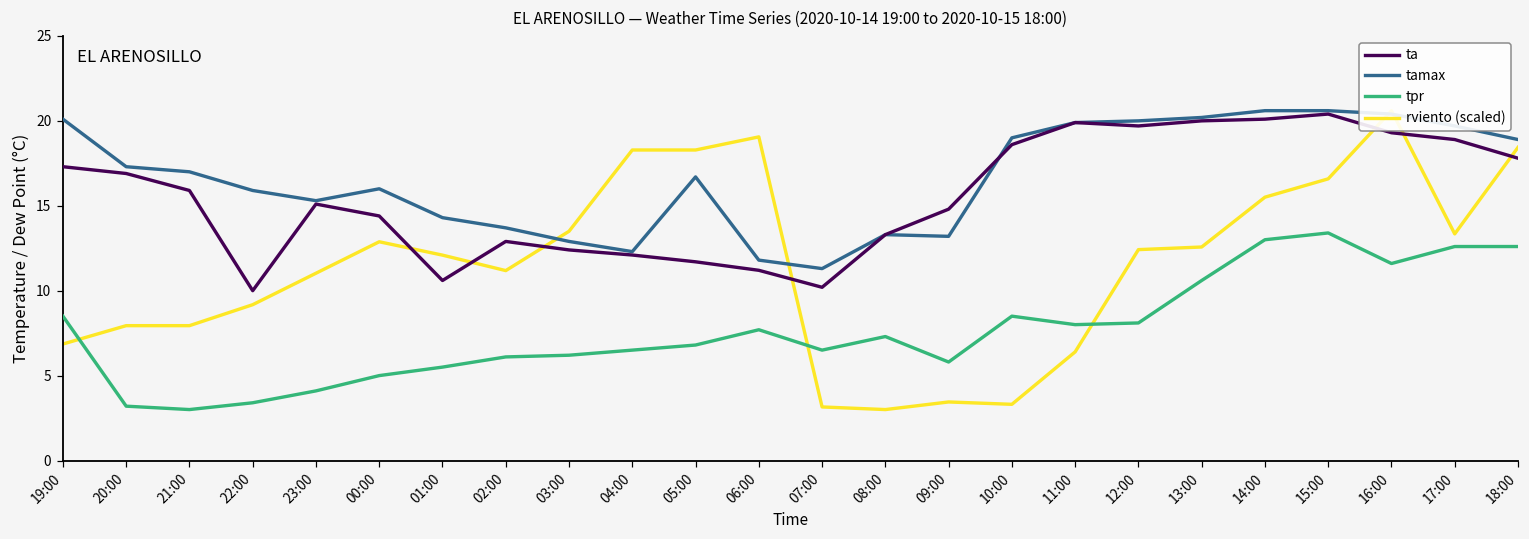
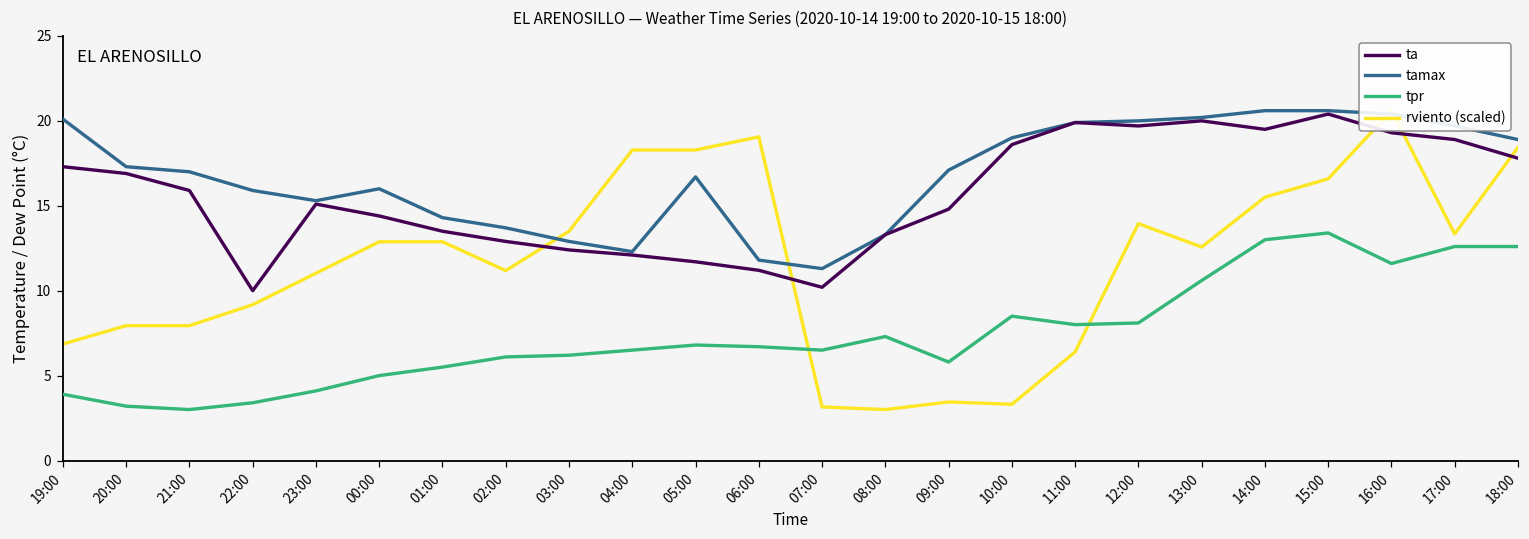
tpr, 19:00: 8.5 -> 3.9
ta, 01:00: 10.6 -> 13.5
rviento (scaled), 01:00: 12.1 -> 12.9
tpr, 06:00: 7.7 -> 6.7
tamax, 09:00: 13.2 -> 17.1
rviento (scaled), 12:00: 12.4 -> 13.9
ta, 14:00: 20.1 -> 19.5
